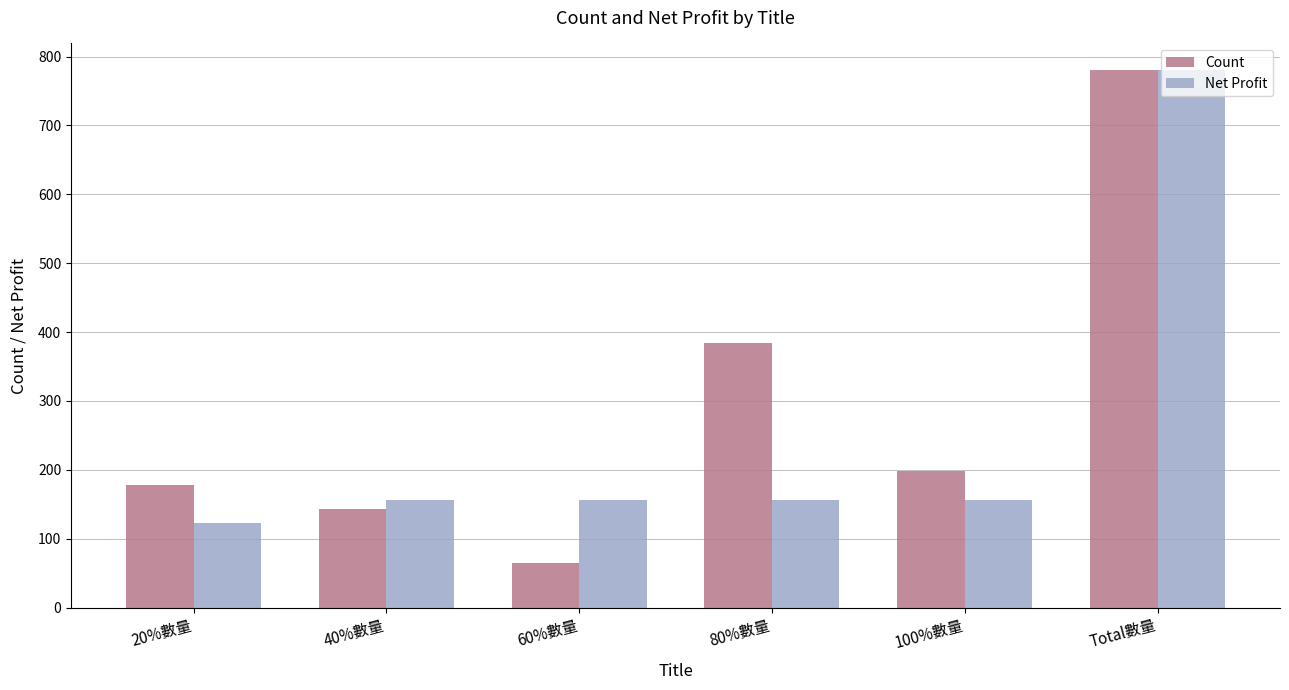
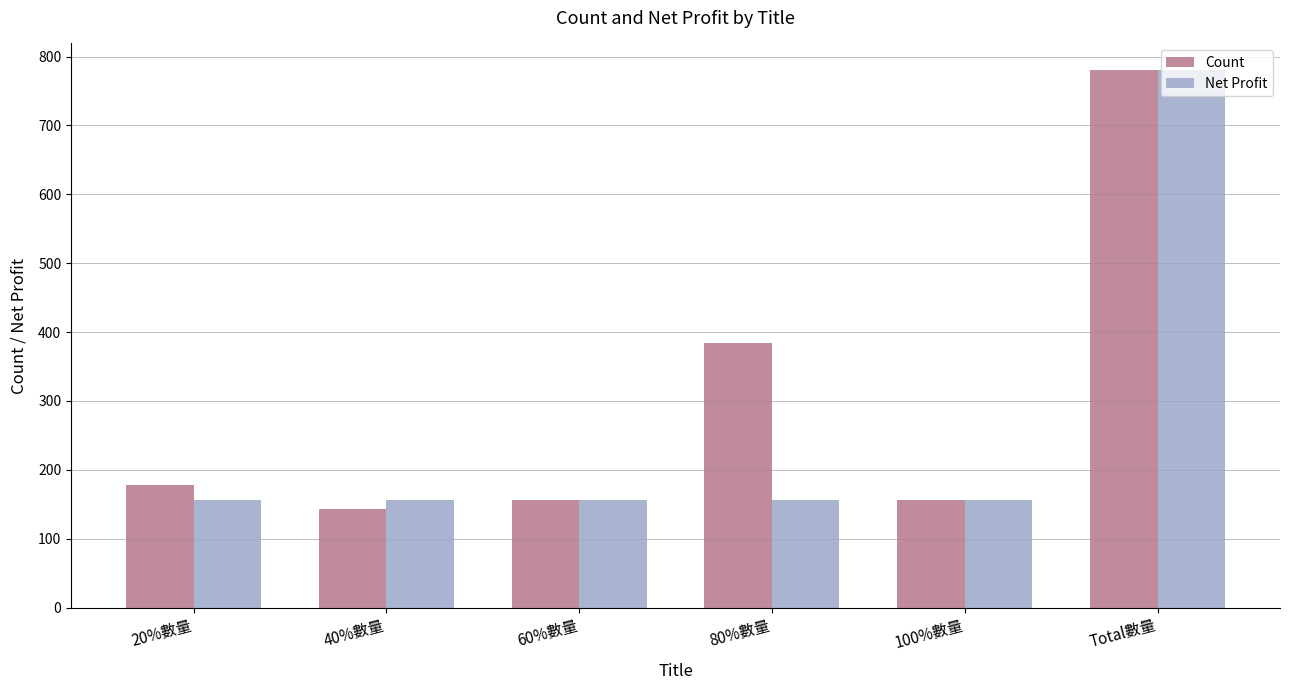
Net Profit, 20%數量: 120 -> 160
Count, 60%數量: 70 -> 160
Count, 100%數量: 200 -> 160
